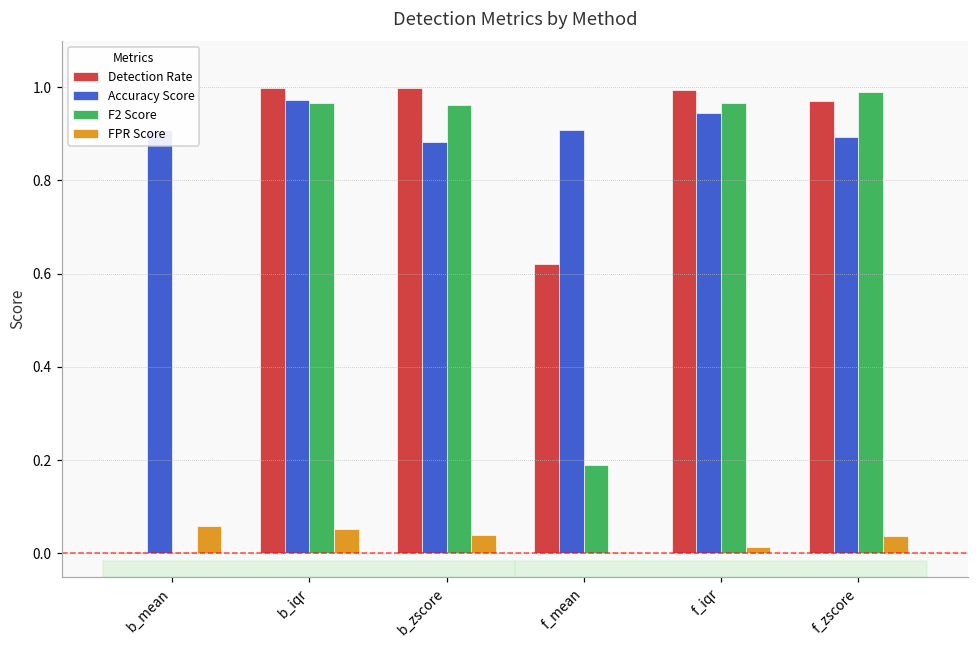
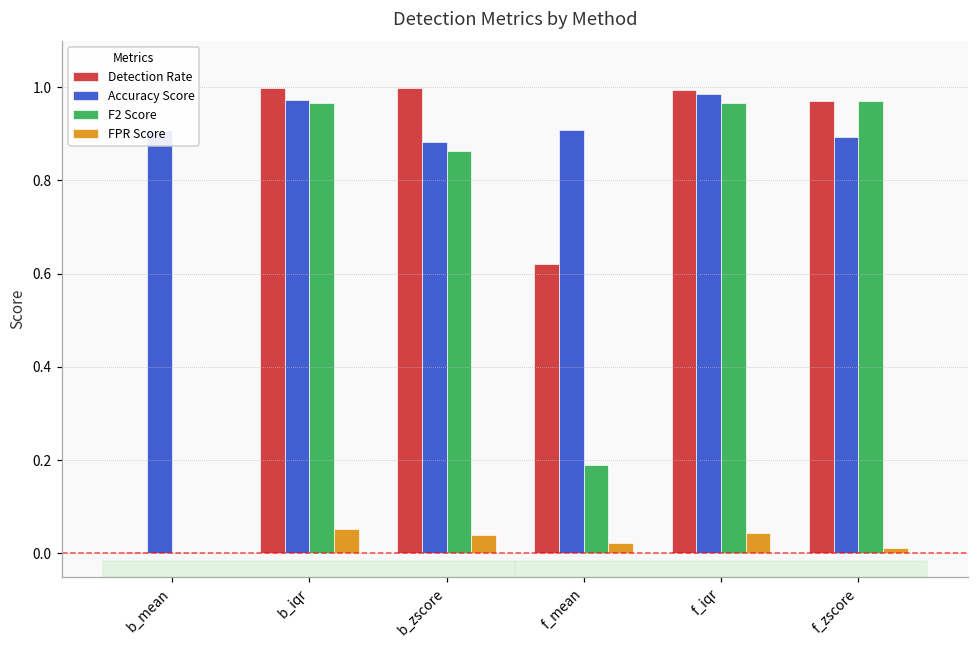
FPR Score, b_mean: 0.06 -> 0.00
F2 Score, b_zscore: 0.96 -> 0.86
FPR Score, f_mean: 0.00 -> 0.02
Accuracy Score, f_iqr: 0.94 -> 0.99
FPR Score, f_iqr: 0.01 -> 0.04
F2 Score, f_zscore: 0.99 -> 0.97
FPR Score, f_zscore: 0.04 -> 0.01
